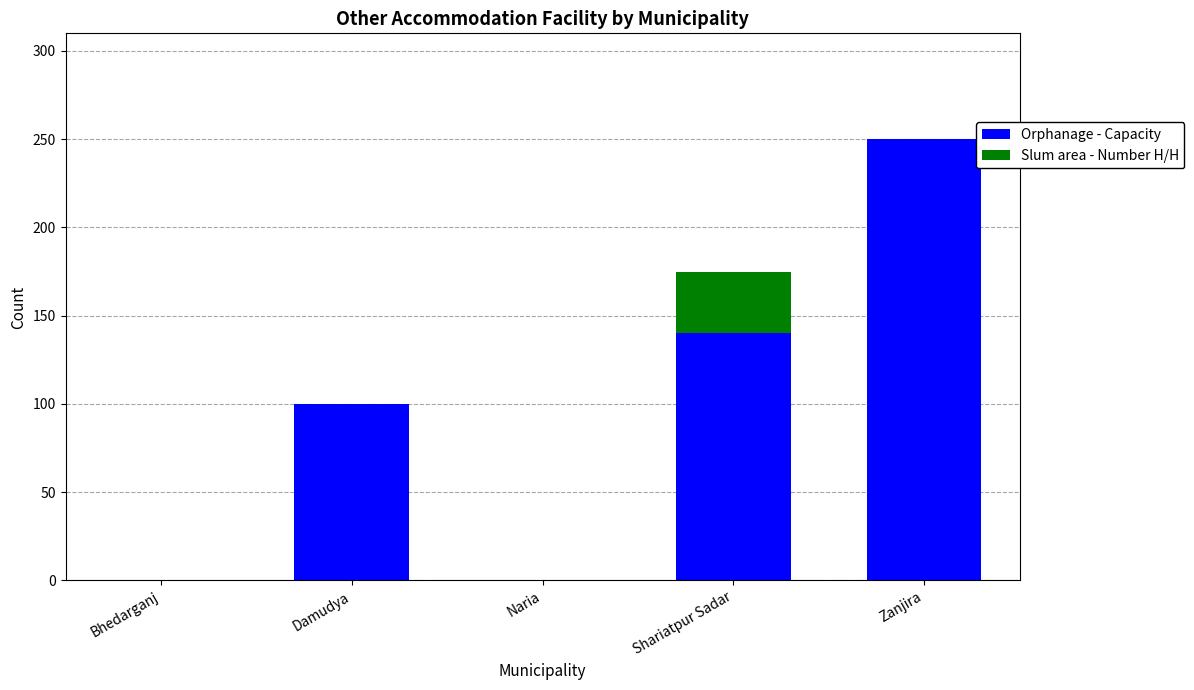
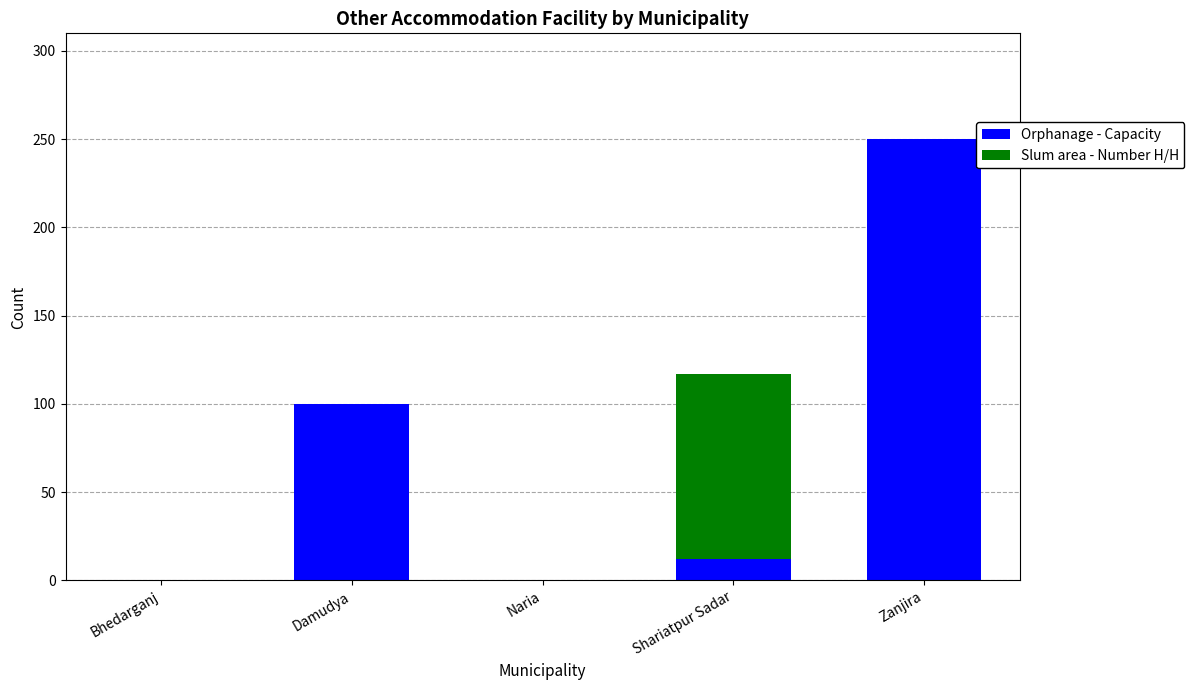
Orphanage - Capacity, Shariatpur Sadar: 140 -> 12
Slum area - Number H/H, Shariatpur Sadar: 35 -> 105
